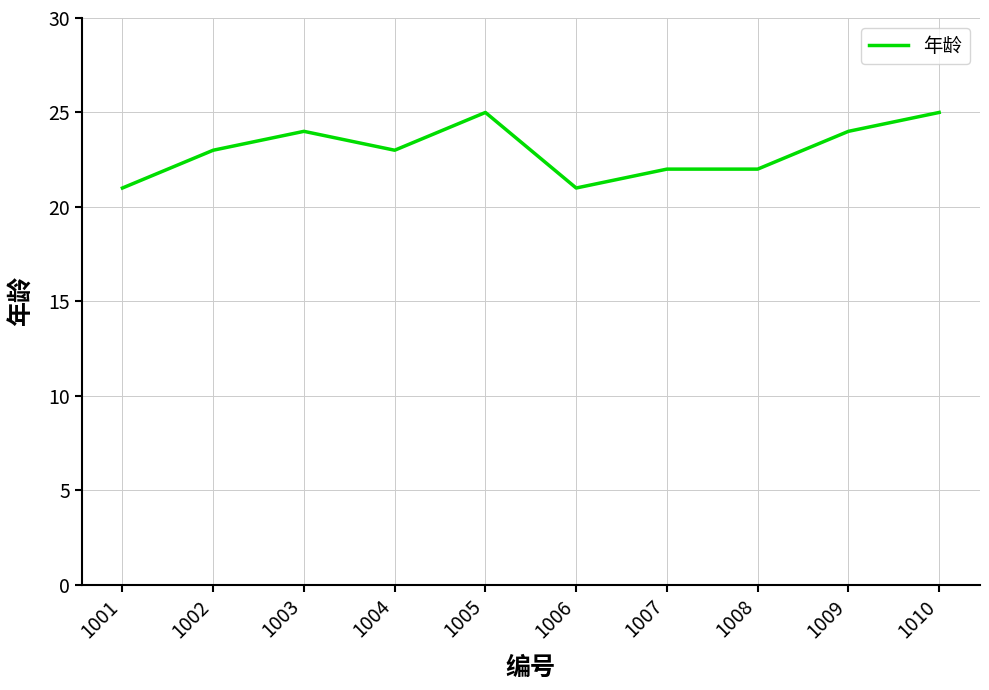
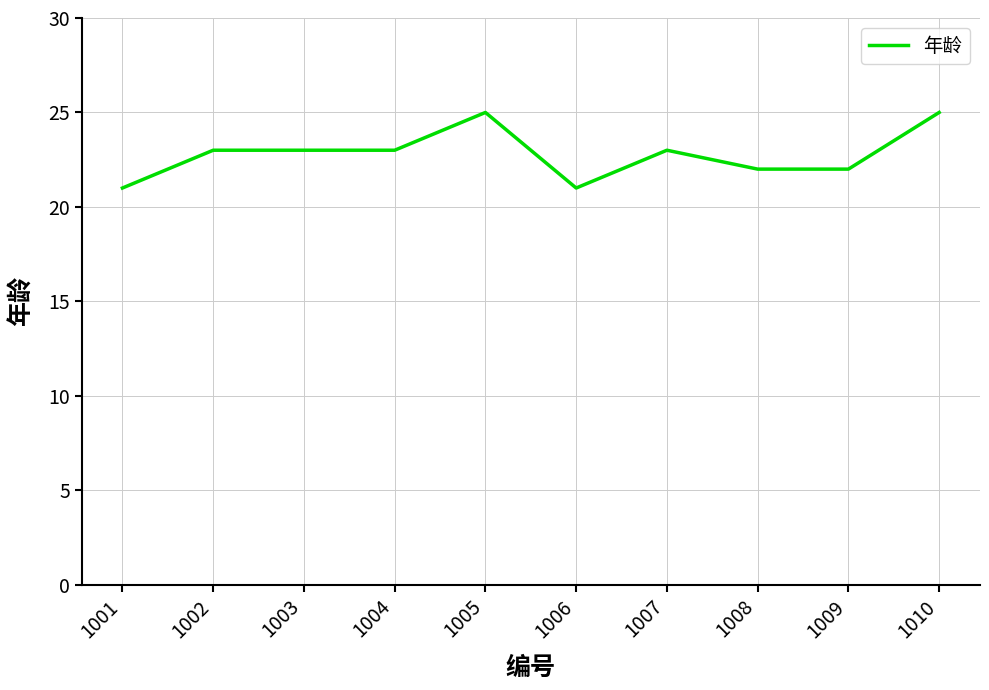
1003: 24 -> 23
1007: 22 -> 23
1009: 24 -> 22
